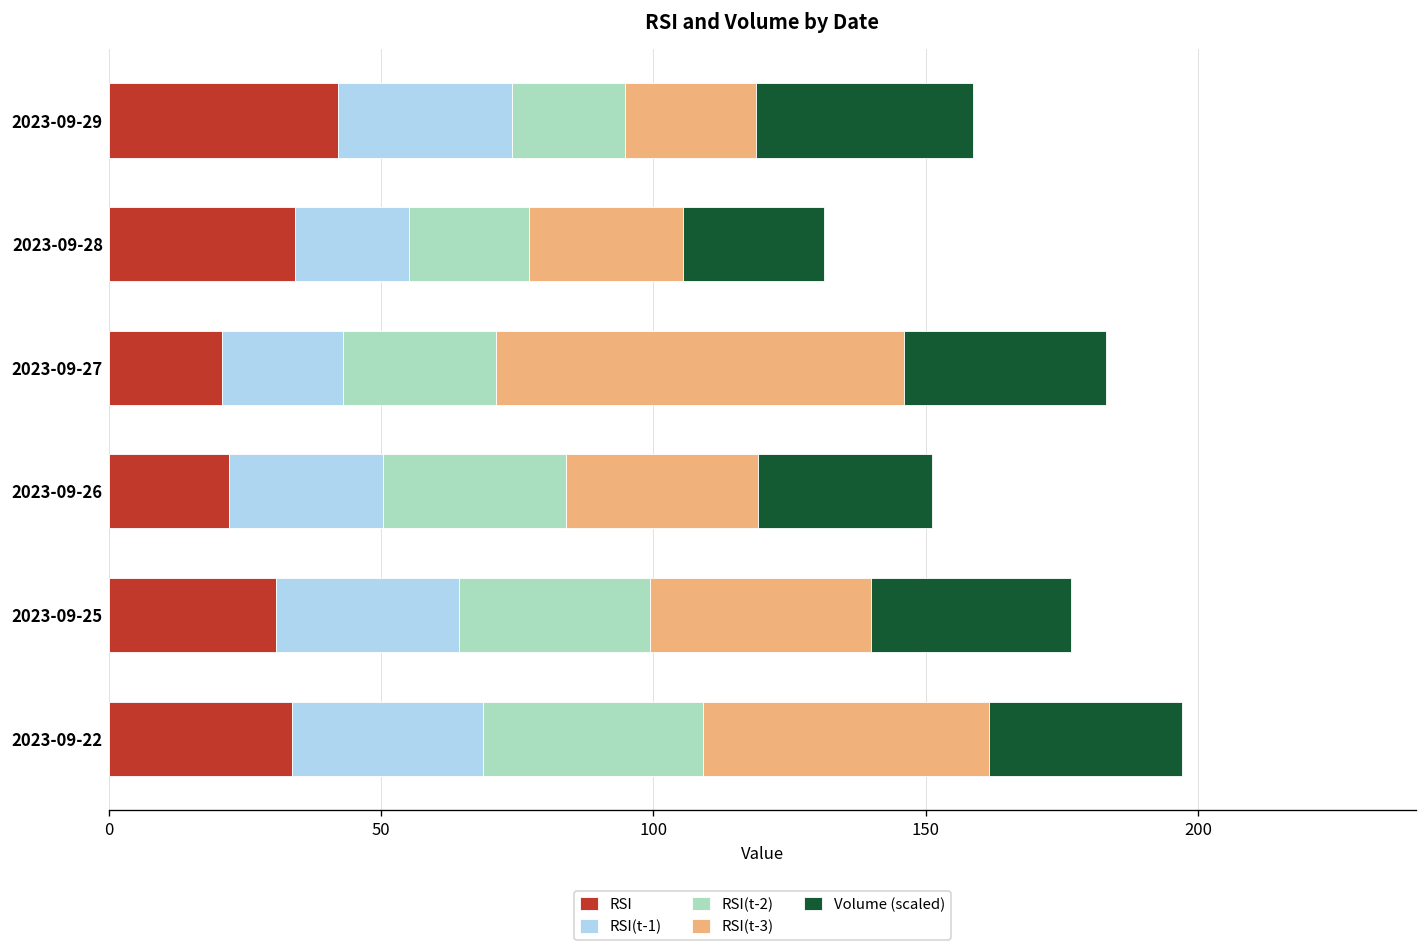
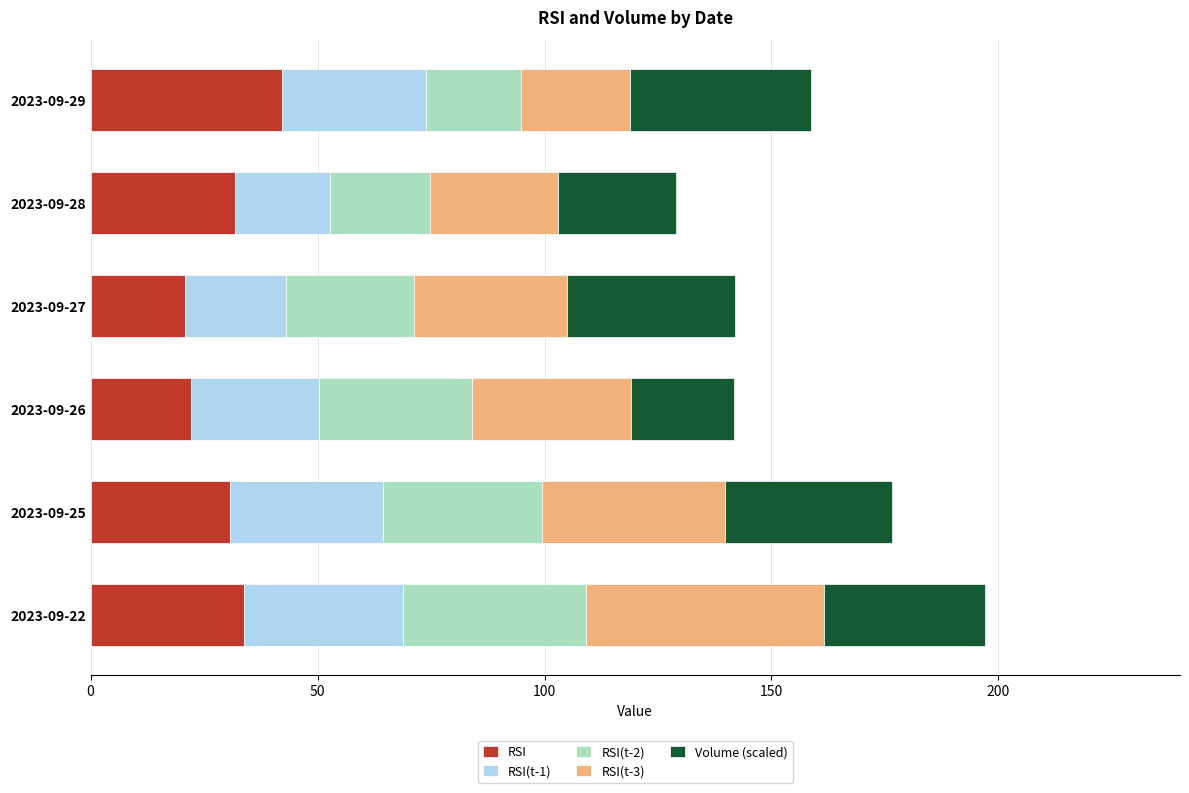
RSI, 2023-09-28: 34 -> 32
RSI(t-3), 2023-09-27: 75 -> 34
Volume (scaled), 2023-09-26: 32 -> 23
